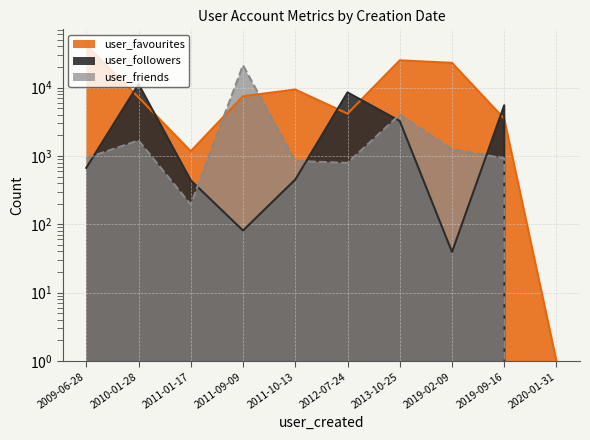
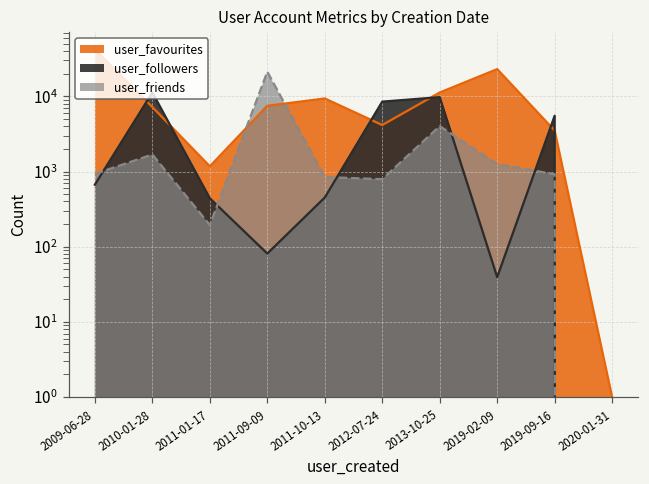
user_favourites, 2013-10-25: 25000 -> 11000
user_followers, 2013-10-25: 3000 -> 10000
